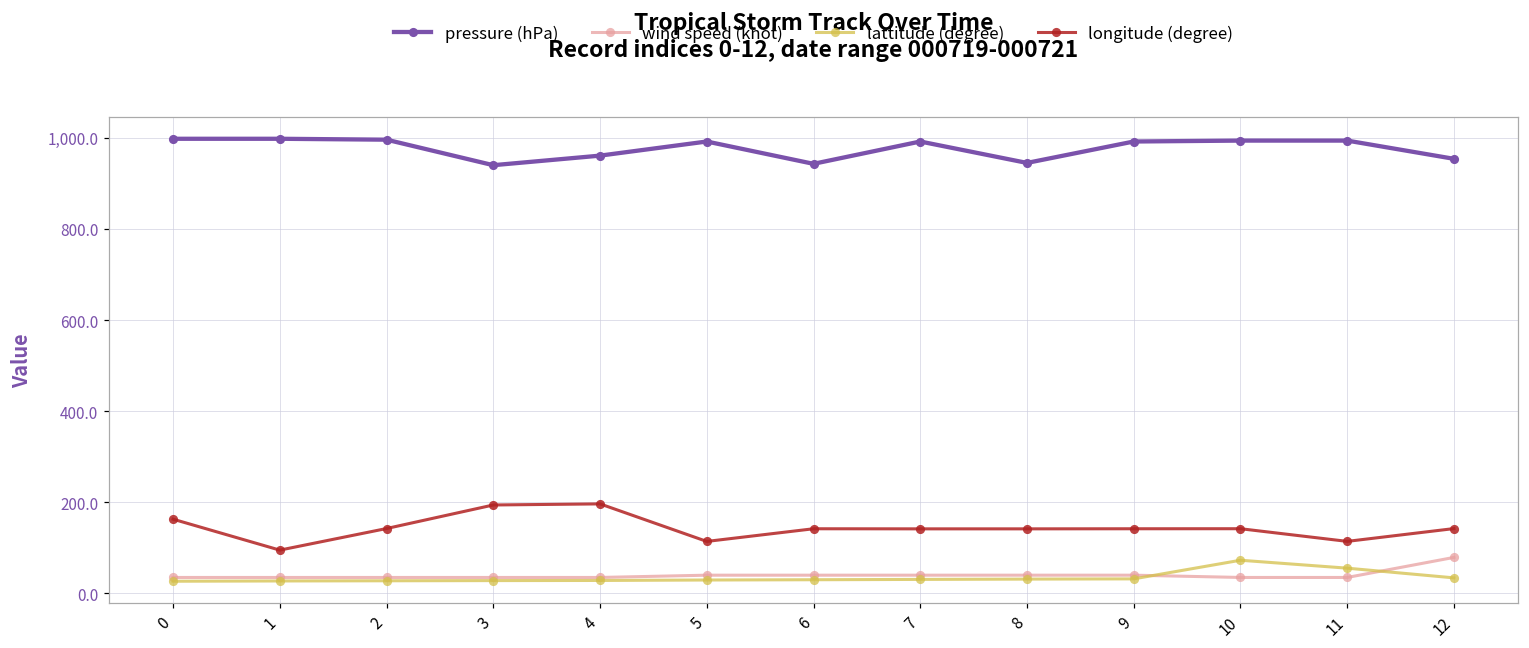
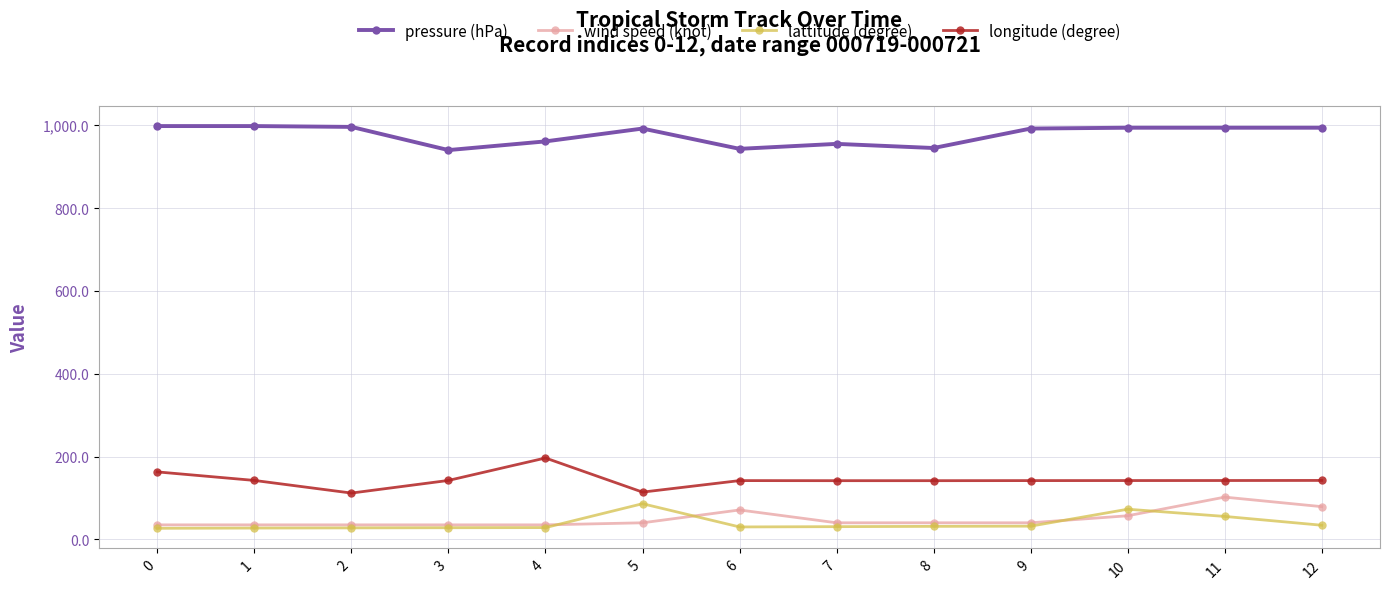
longitude (degree), 1: 100 -> 140
longitude (degree), 2: 140 -> 110
longitude (degree), 3: 190 -> 140
lattitude (degree), 5: 30 -> 90
wind speed (knot), 6: 40 -> 70
pressure (hPa), 7: 990 -> 960
wind speed (knot), 10: 40 -> 60
wind speed (knot), 11: 40 -> 100
longitude (degree), 11: 110 -> 140
pressure (hPa), 12: 950 -> 990
